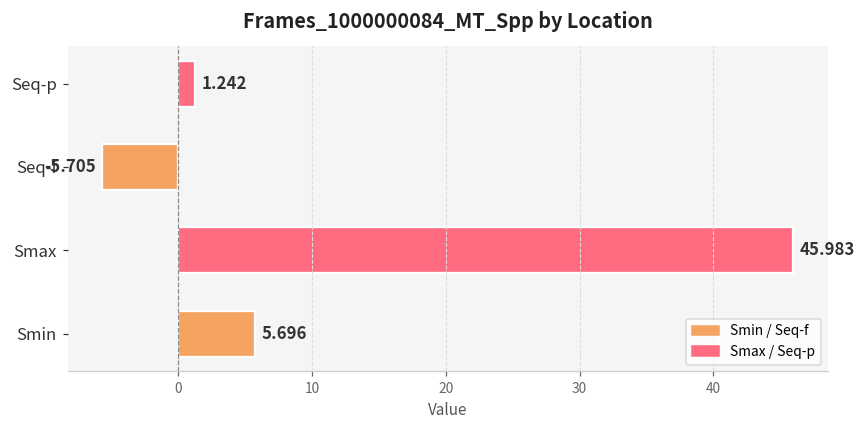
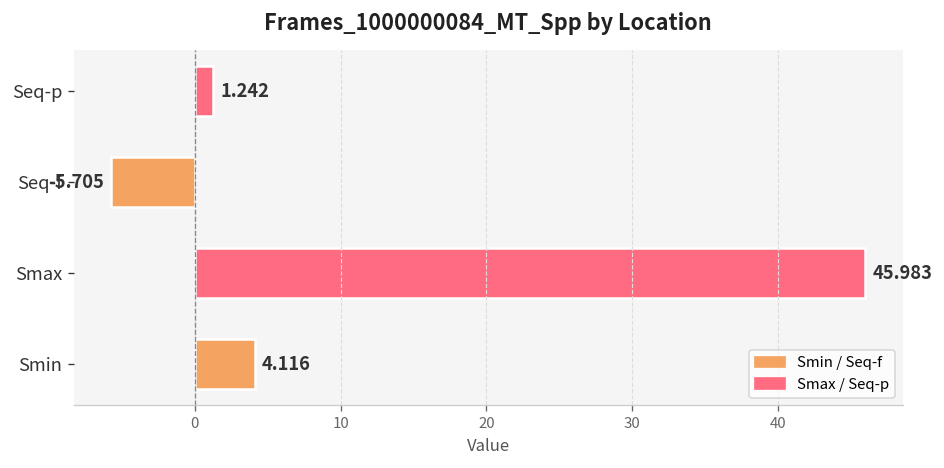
Smin: 5.696 -> 4.116
